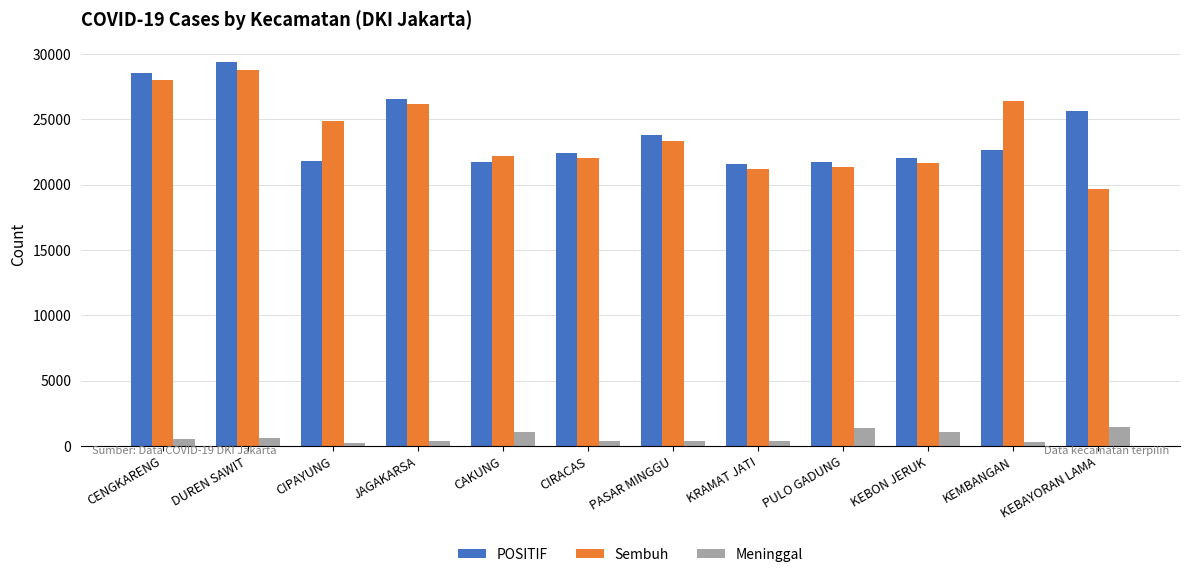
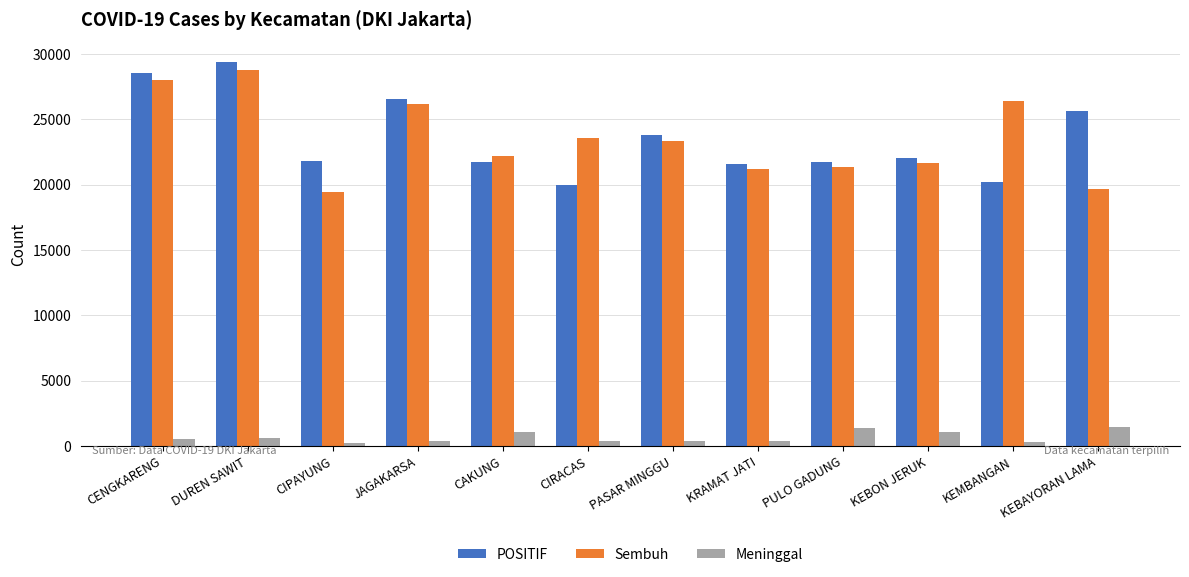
Sembuh, CIPAYUNG: 24900 -> 19400
POSITIF, CIRACAS: 22400 -> 20000
Sembuh, CIRACAS: 22000 -> 23600
POSITIF, KEMBANGAN: 22700 -> 20200
